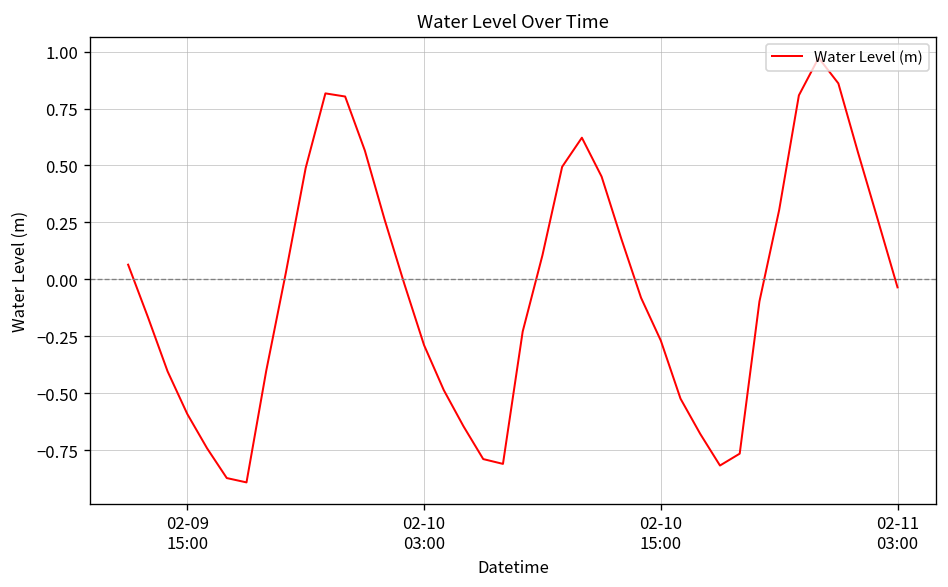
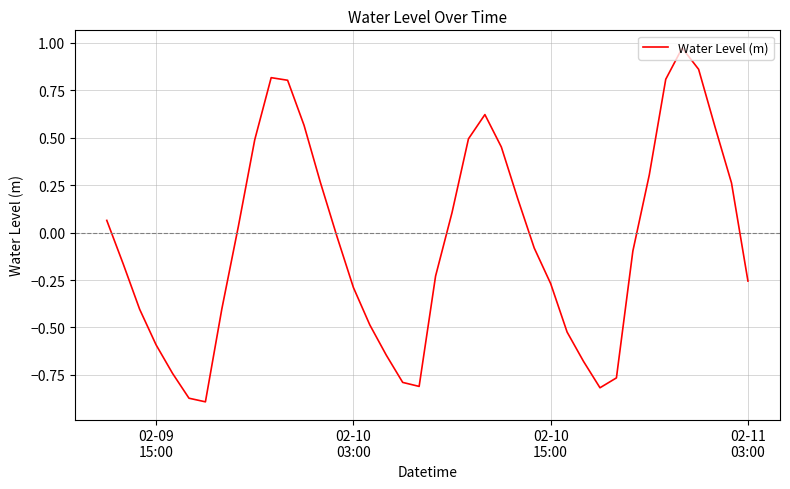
02-11 03:00: -0.04 -> -0.26
